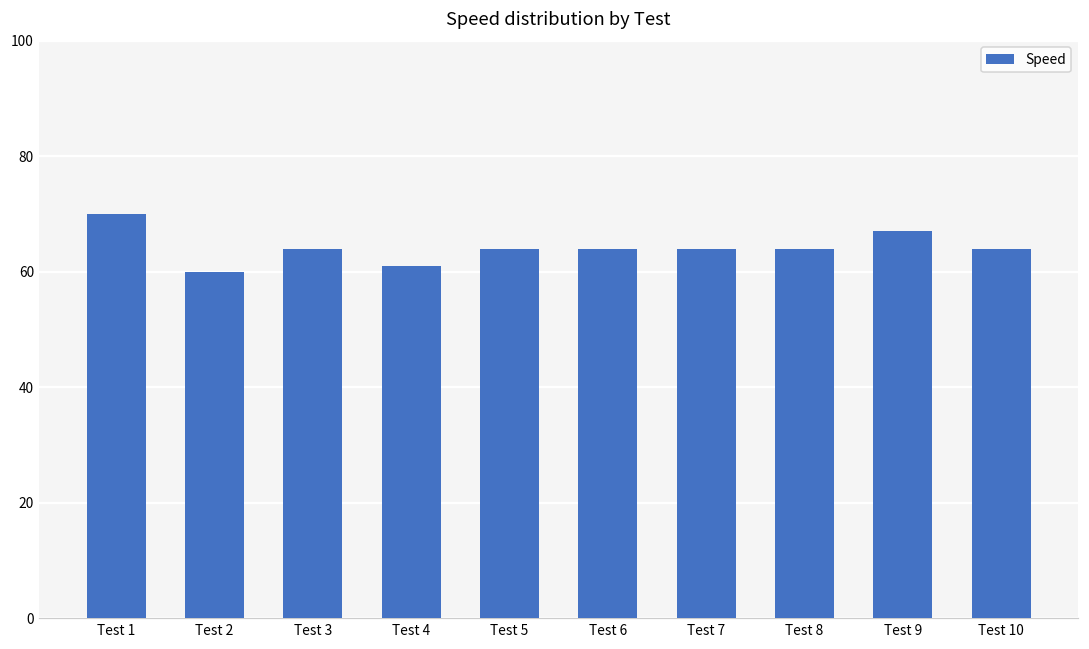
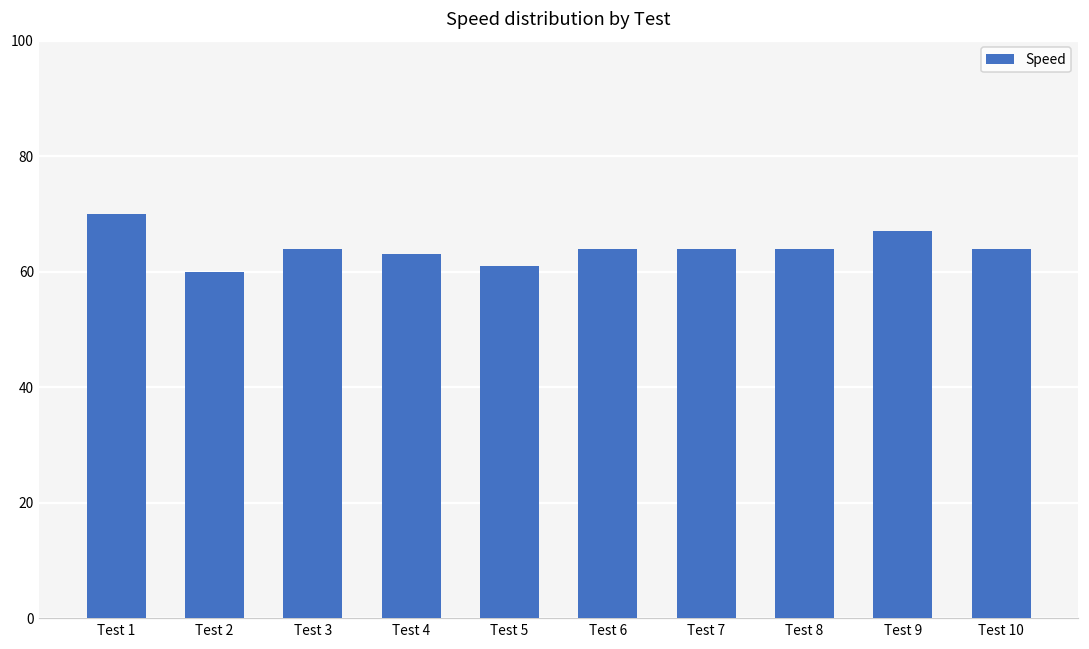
Test 4: 61 -> 63
Test 5: 64 -> 61
